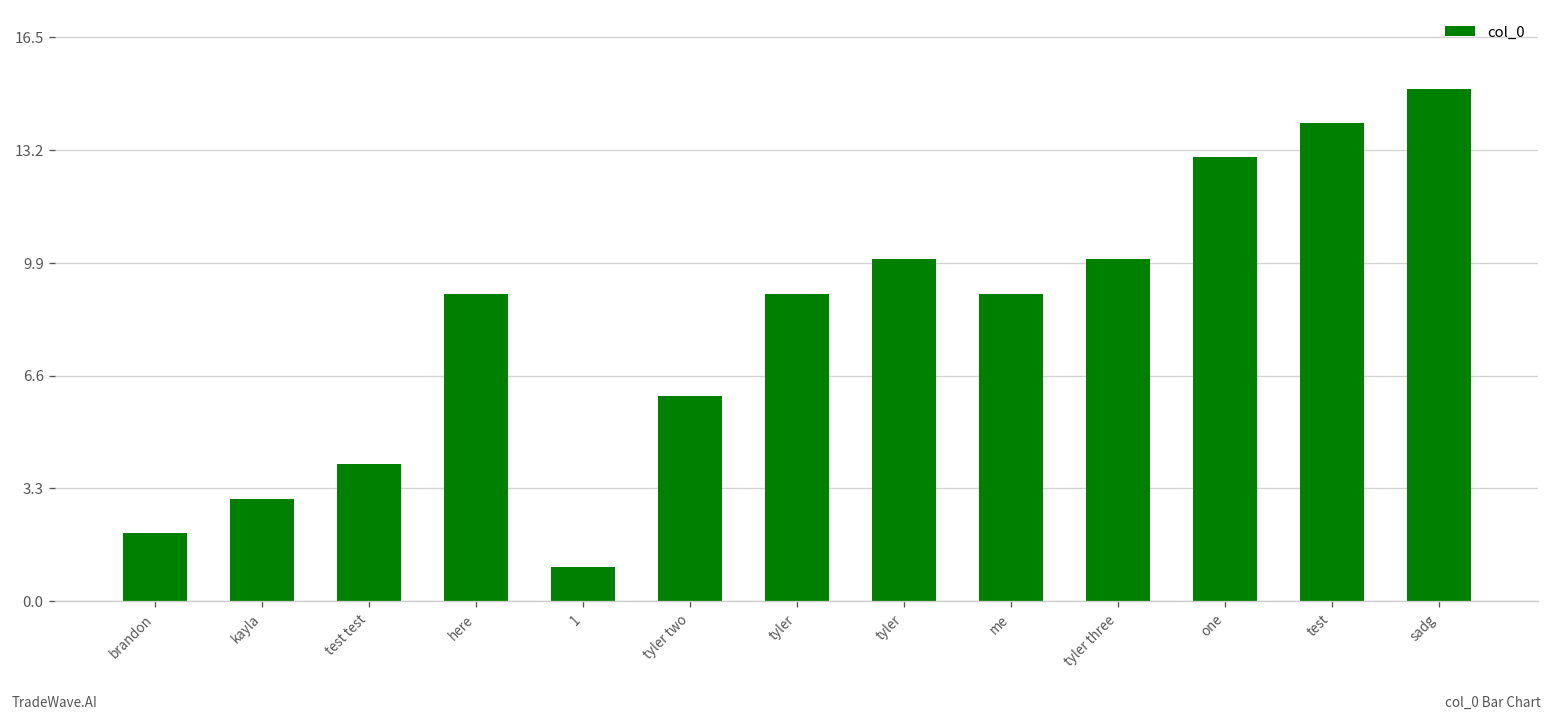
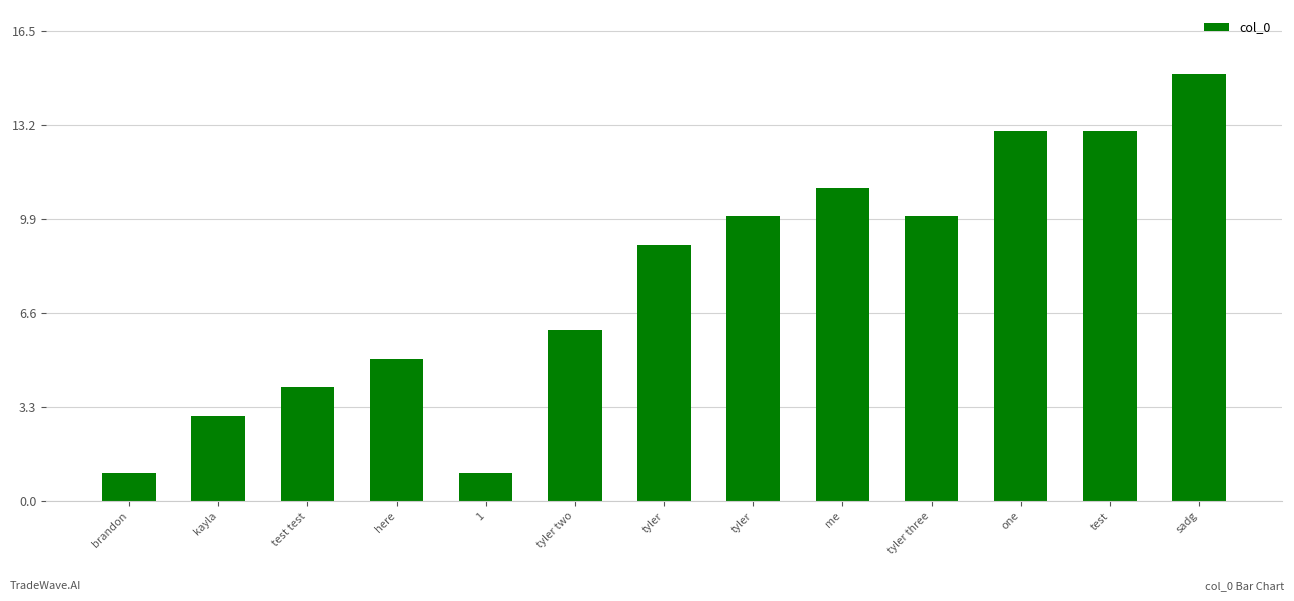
brandon: 2 -> 1
here: 9 -> 5
me: 9 -> 11
test: 14 -> 13
